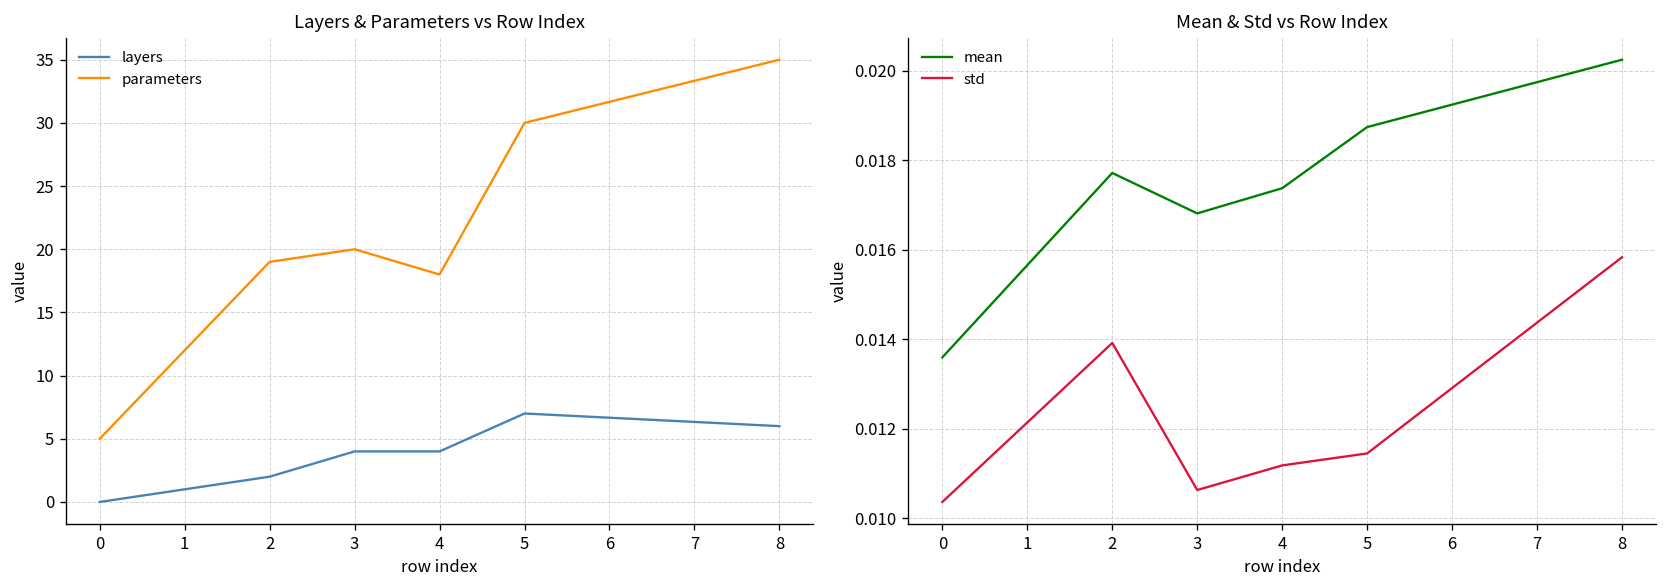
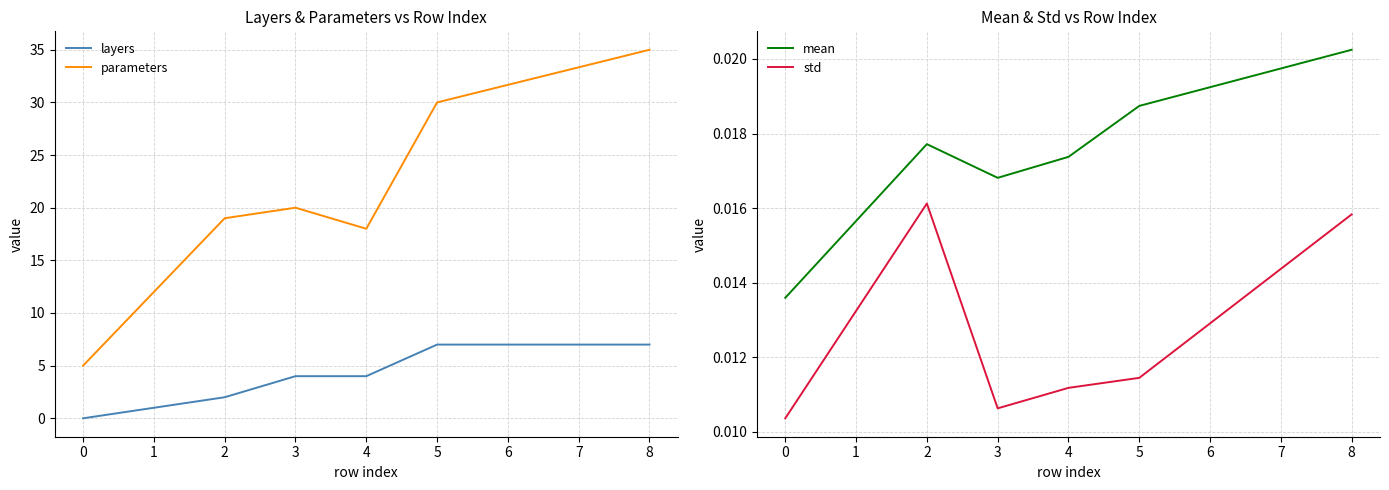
Layers & Parameters vs Row Index, layers, 8: 6 -> 7
Mean & Std vs Row Index, std, 2: 0.0139 -> 0.0161
